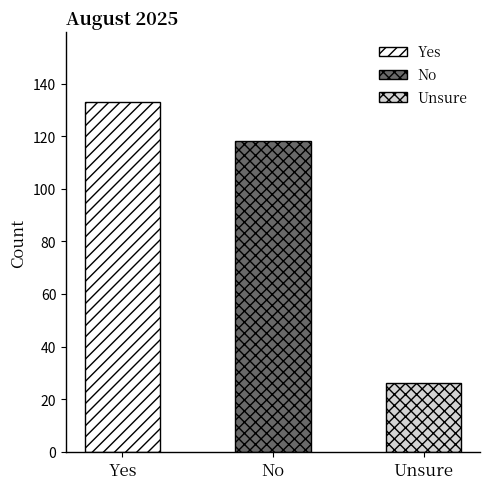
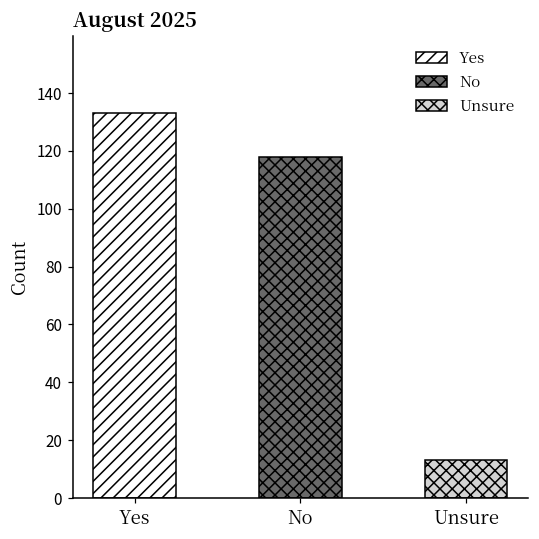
Unsure: 26 -> 13
